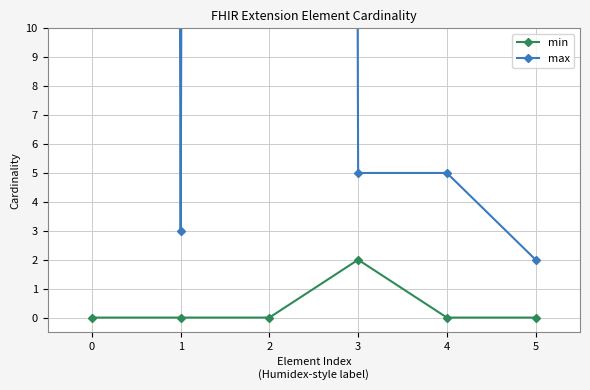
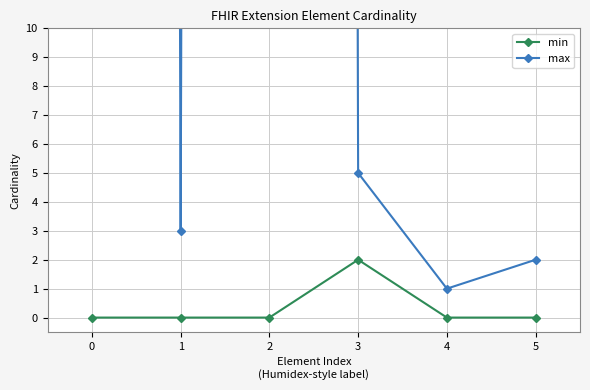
max, 4: 5 -> 1
